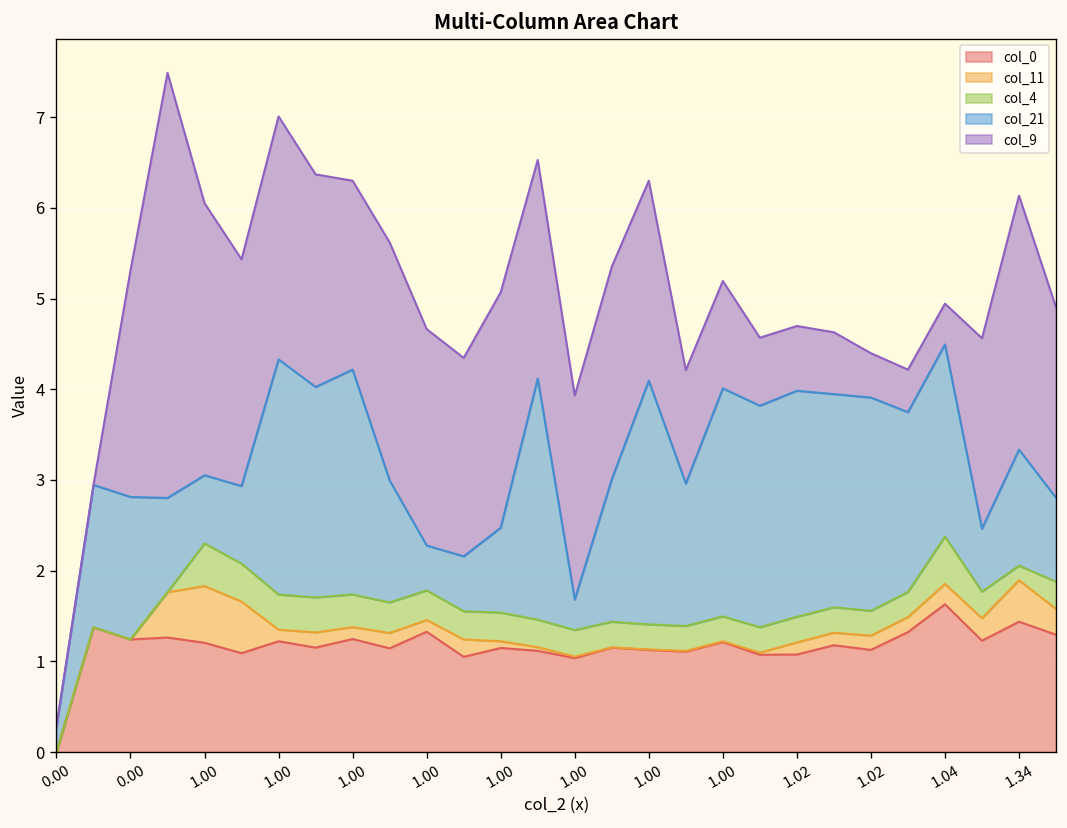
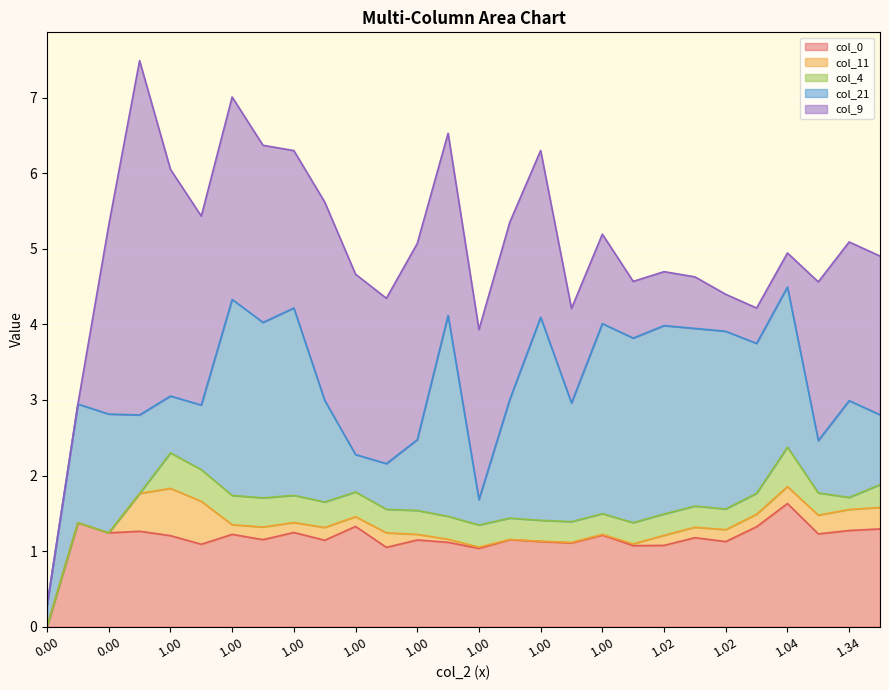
col_0, 1.34: 1.4 -> 1.3
col_11, 1.34: 0.5 -> 0.3
col_9, 1.34: 2.8 -> 2.1
